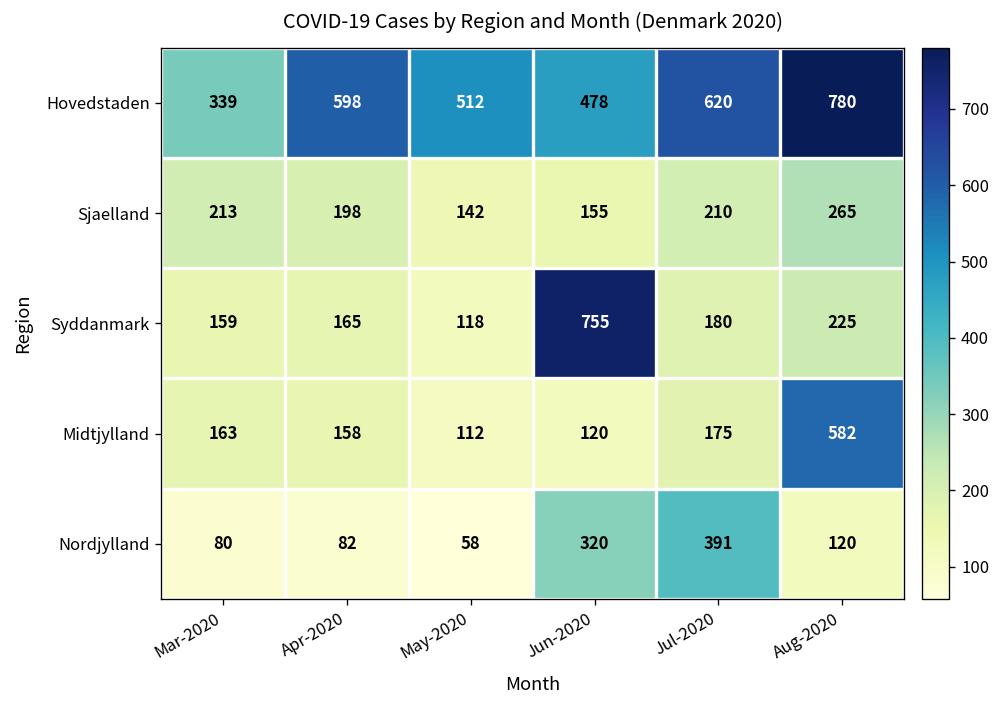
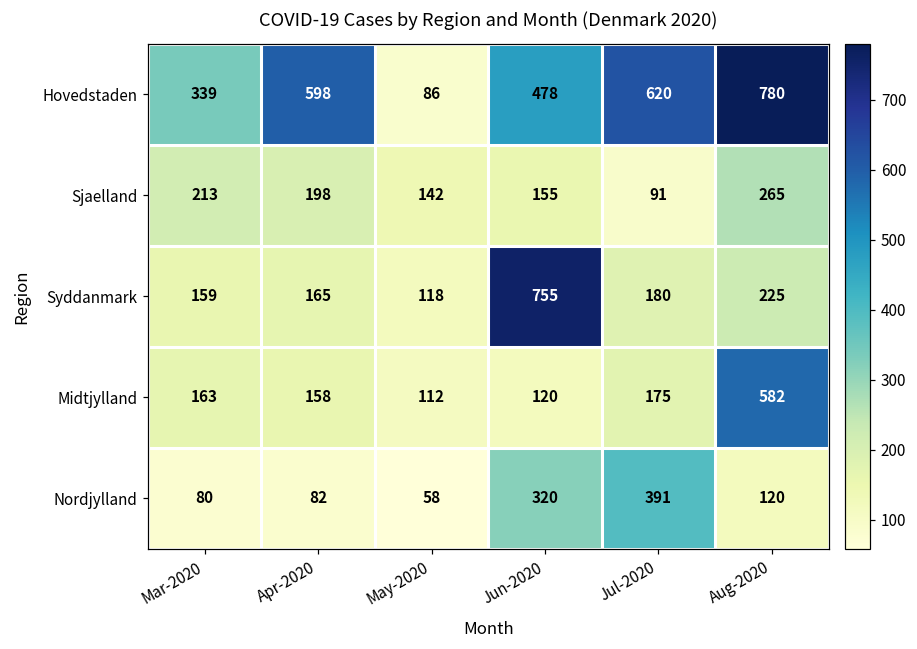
Hovedstaden, May-2020: 512 -> 86
Sjaelland, Jul-2020: 210 -> 91
